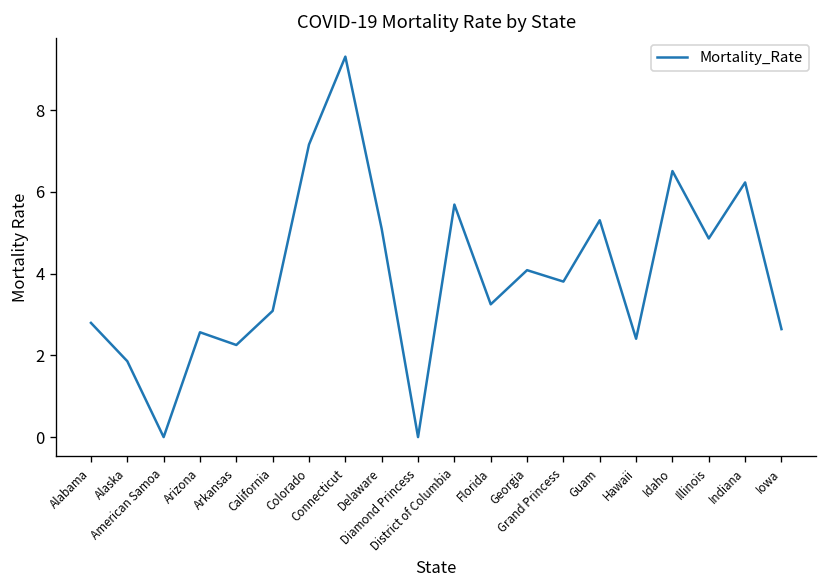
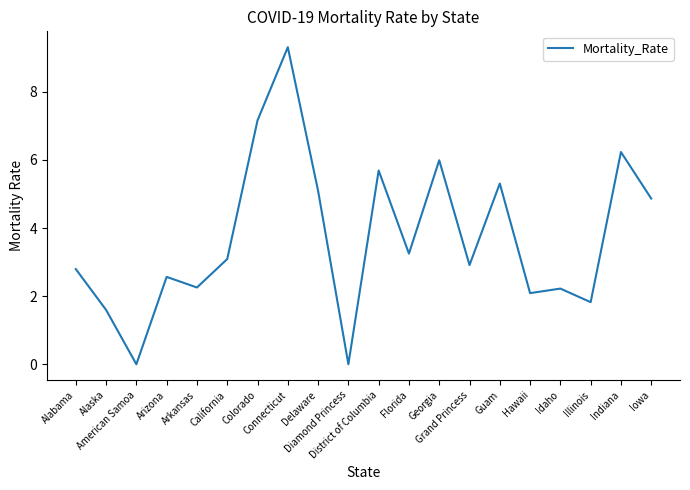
Alaska: 1.9 -> 1.6
Georgia: 4.1 -> 6.0
Grand Princess: 3.8 -> 2.9
Hawaii: 2.4 -> 2.1
Idaho: 6.5 -> 2.2
Illinois: 4.9 -> 1.8
Iowa: 2.6 -> 4.9
